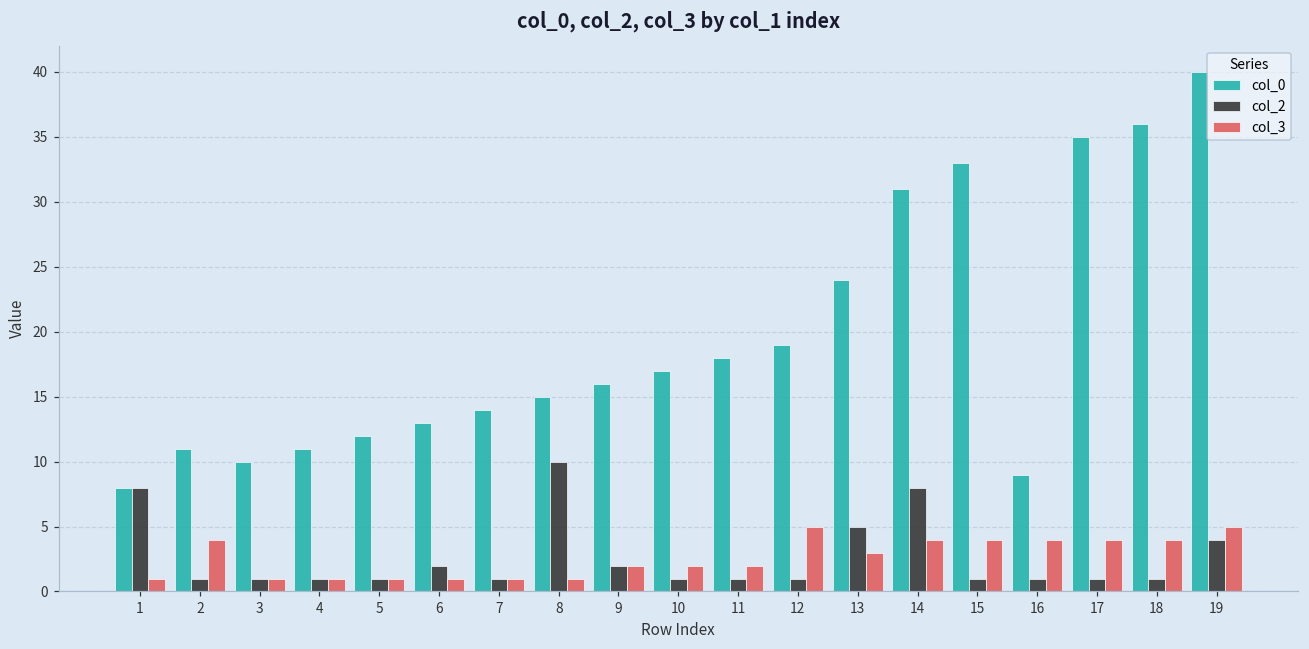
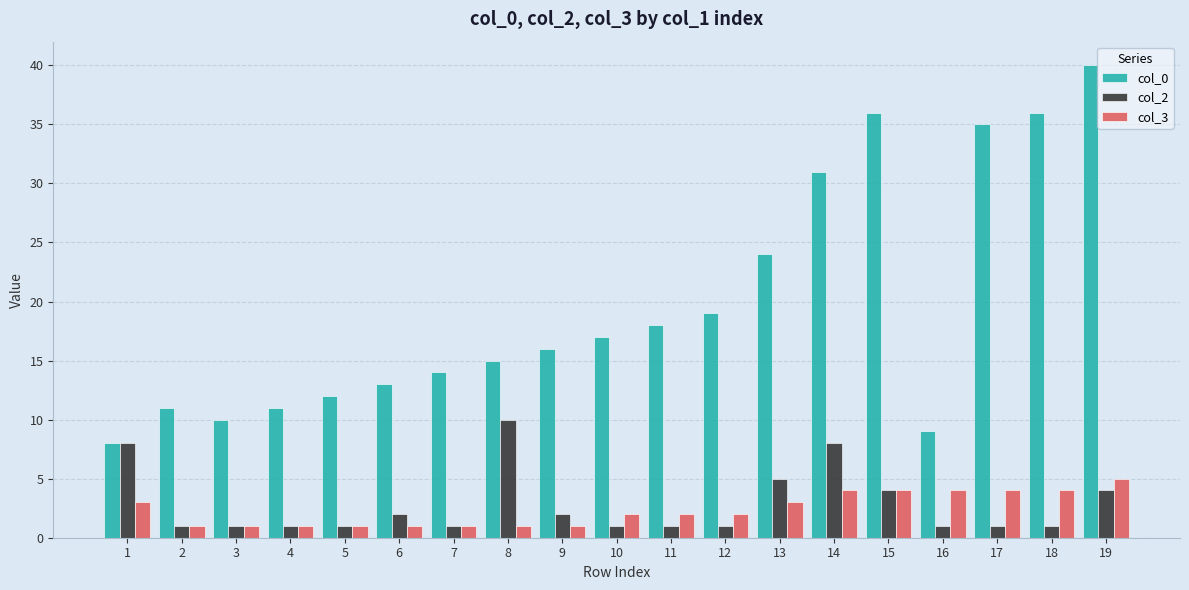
col_3, 1: 1 -> 3
col_3, 2: 4 -> 1
col_3, 9: 2 -> 1
col_3, 12: 5 -> 2
col_0, 15: 33 -> 36
col_2, 15: 1 -> 4
